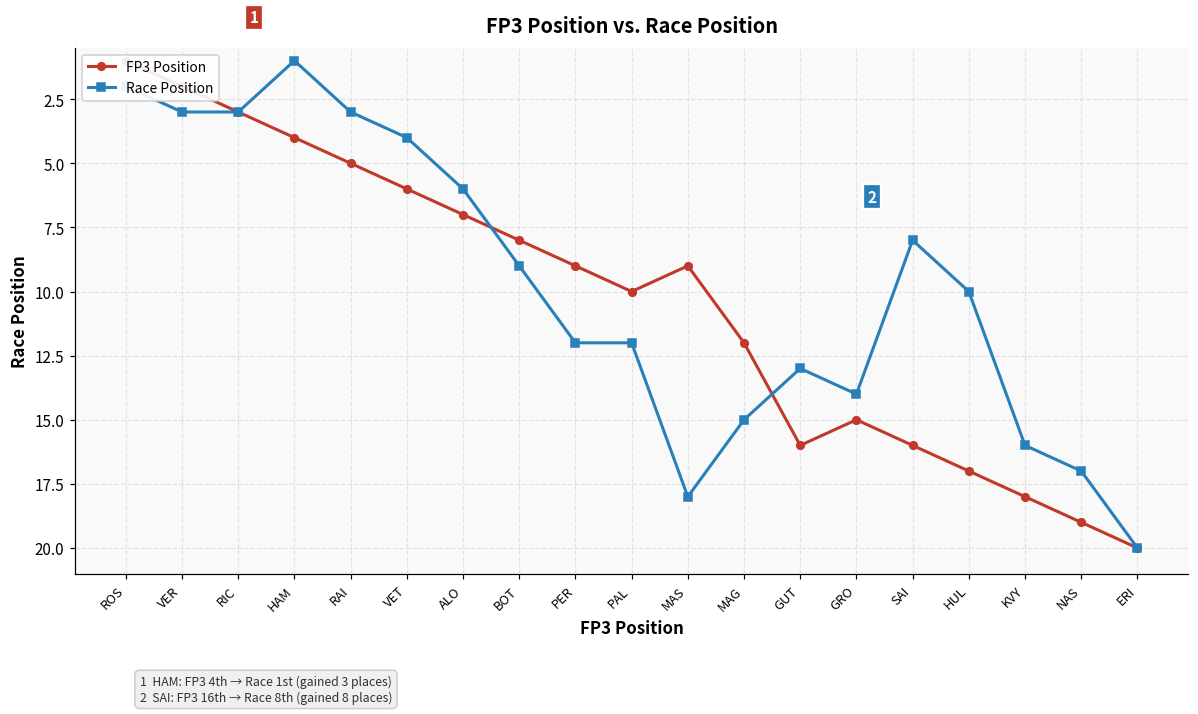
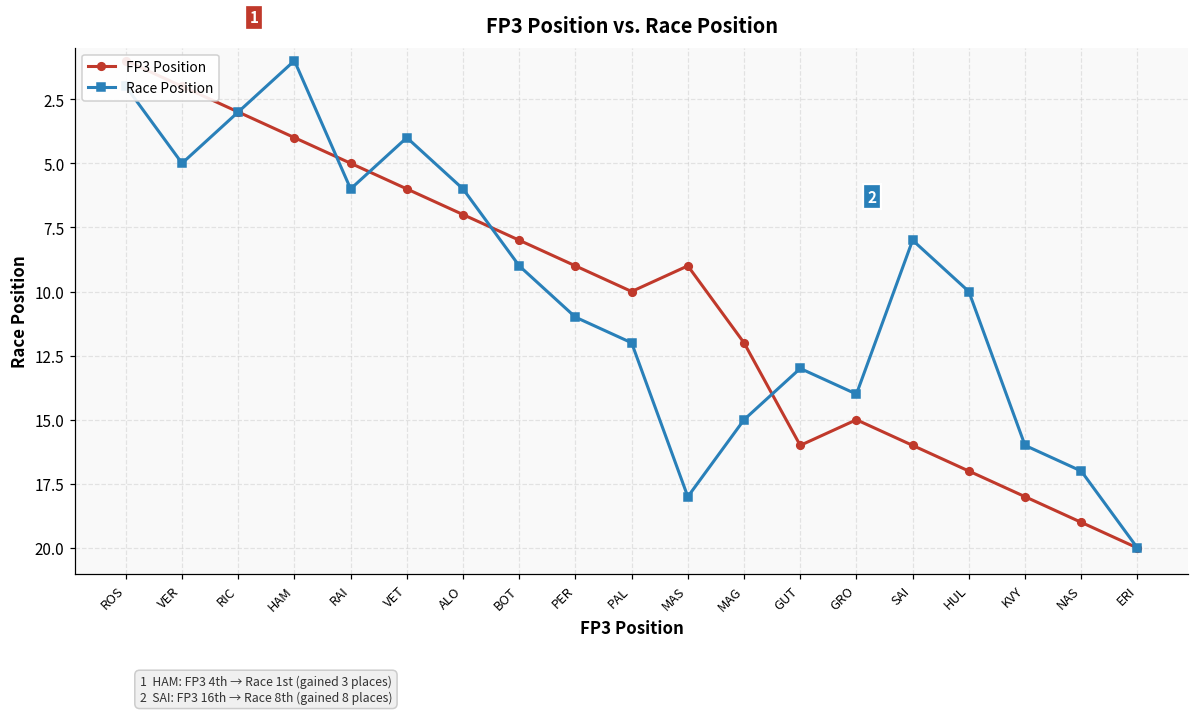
Race Position, VER: 3 -> 5
Race Position, RAI: 3 -> 6
Race Position, PER: 12 -> 11
